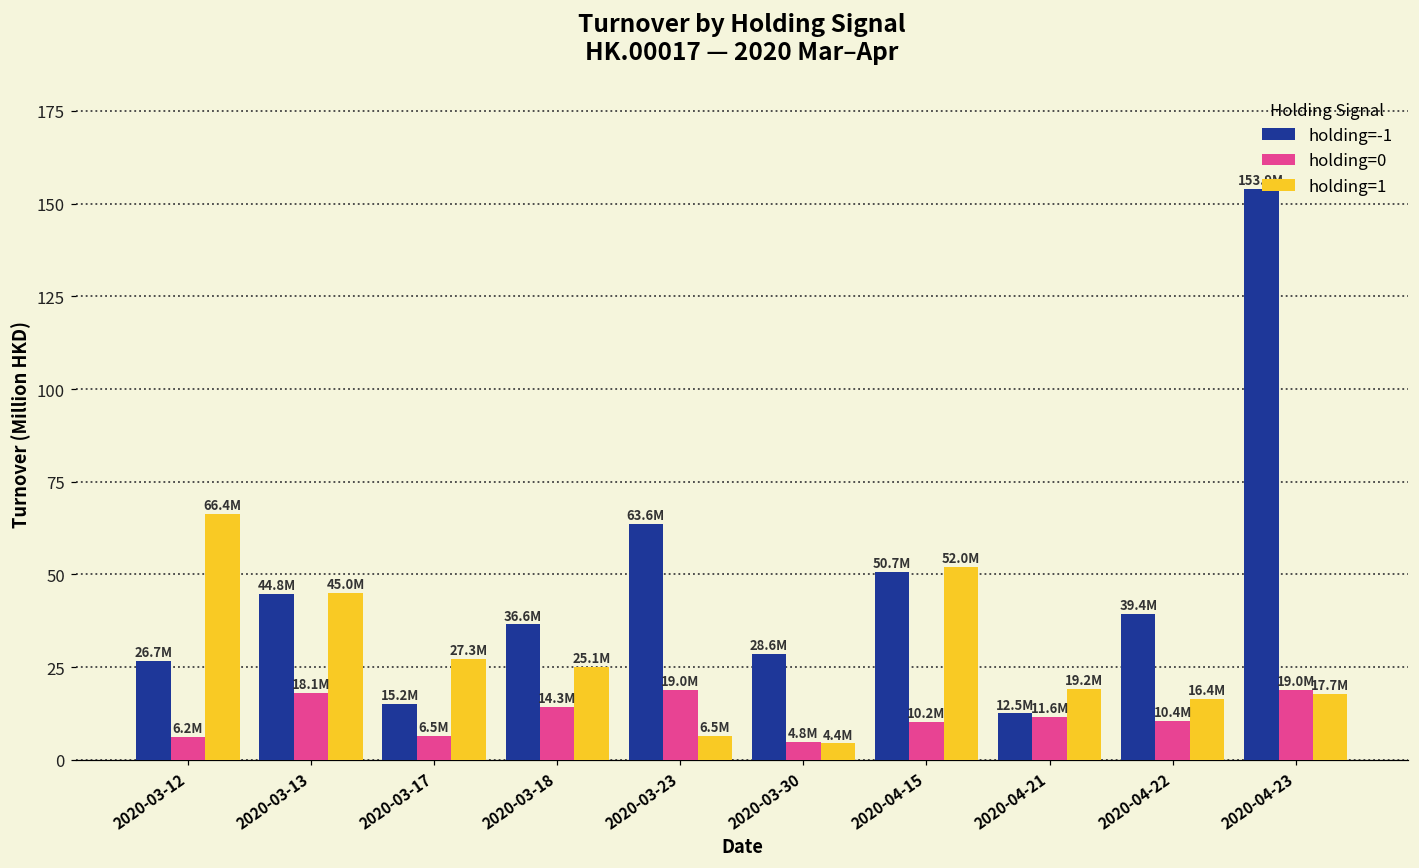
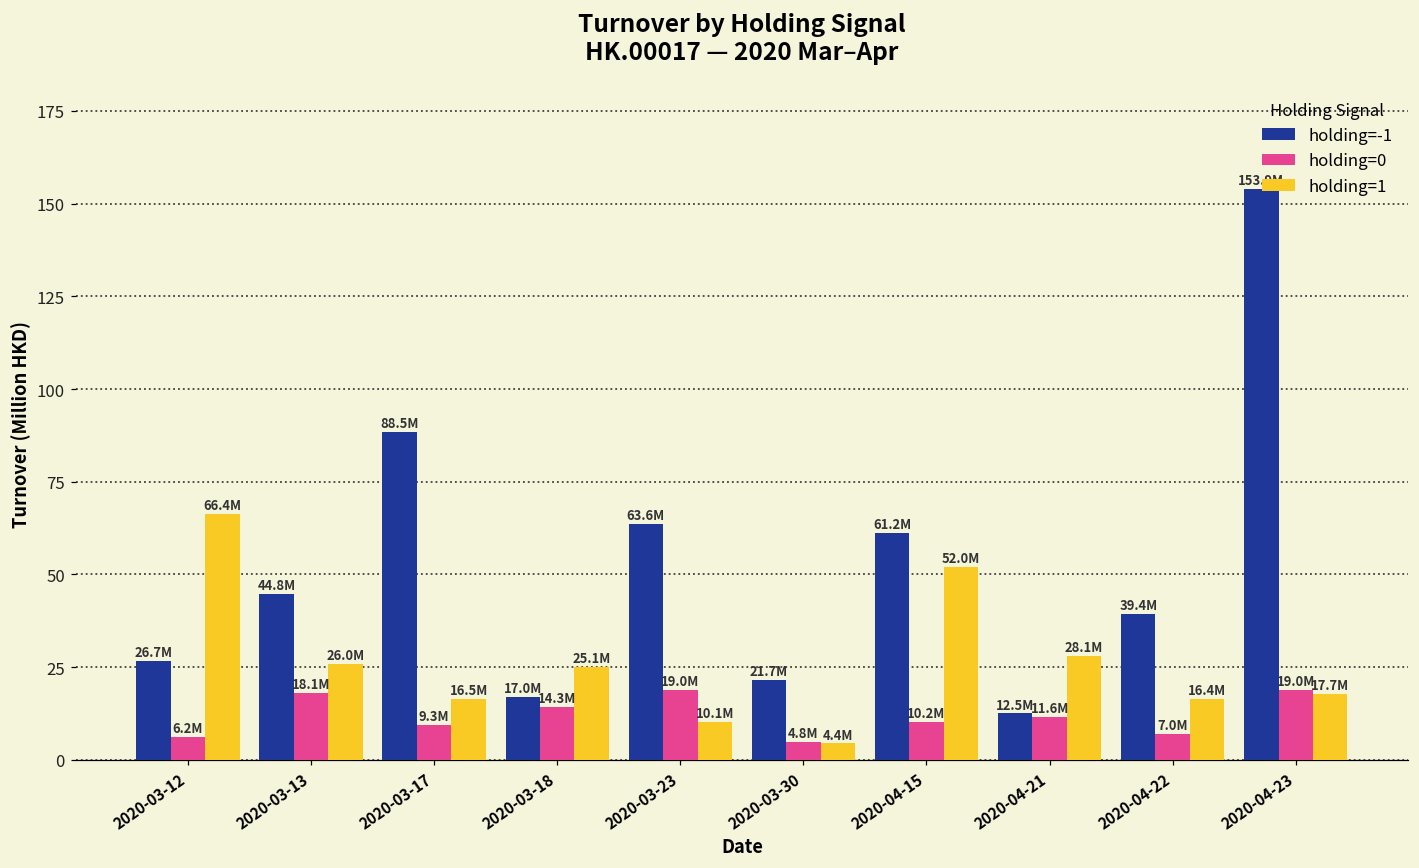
holding=1, 2020-03-13: 45.0M -> 26.0M
holding=-1, 2020-03-17: 15.2M -> 88.5M
holding=0, 2020-03-17: 6.5M -> 9.3M
holding=1, 2020-03-17: 27.3M -> 16.5M
holding=-1, 2020-03-18: 36.6M -> 17.0M
holding=1, 2020-03-23: 6.5M -> 10.1M
holding=-1, 2020-03-30: 28.6M -> 21.7M
holding=-1, 2020-04-15: 50.7M -> 61.2M
holding=1, 2020-04-21: 19.2M -> 28.1M
holding=0, 2020-04-22: 10.4M -> 7.0M
